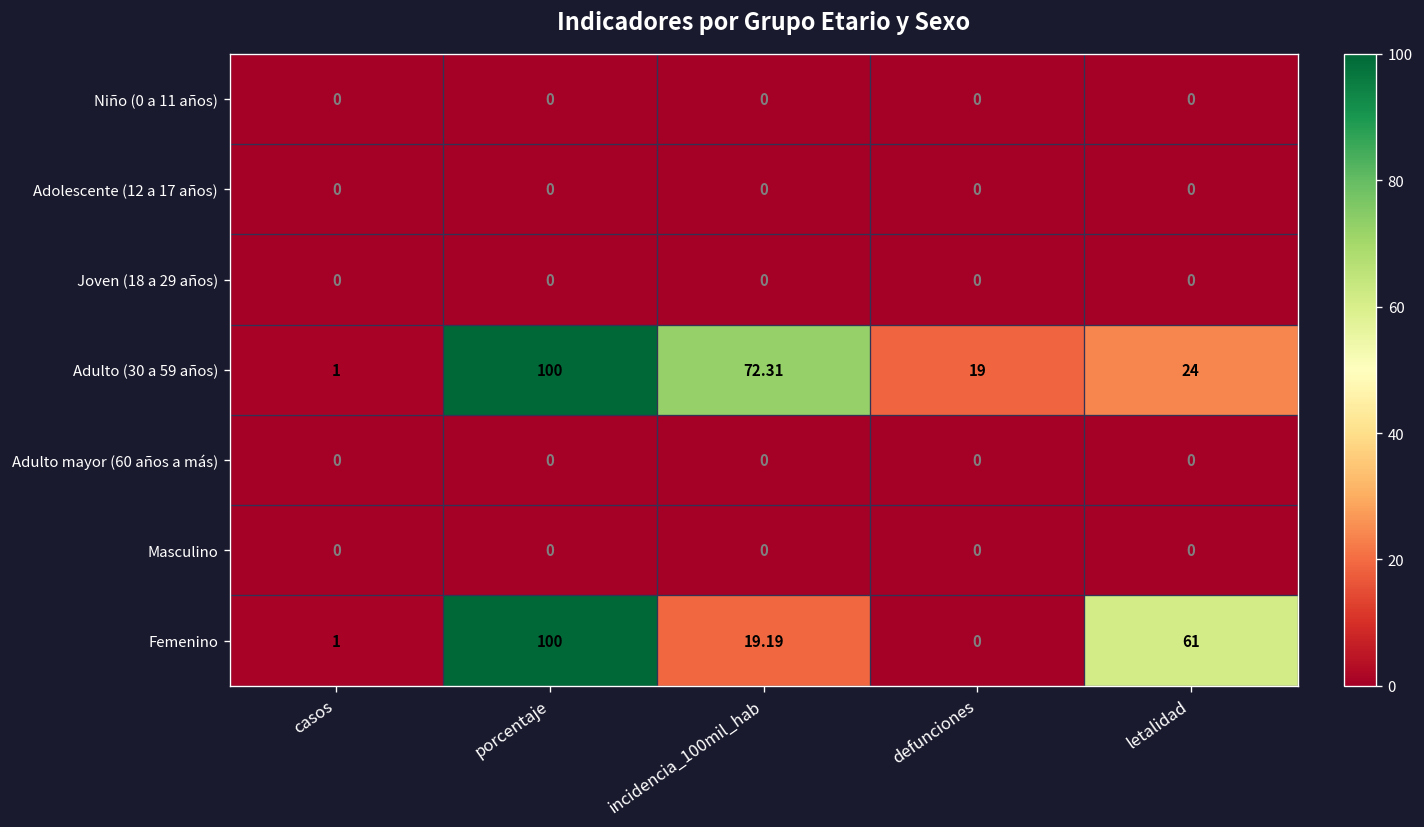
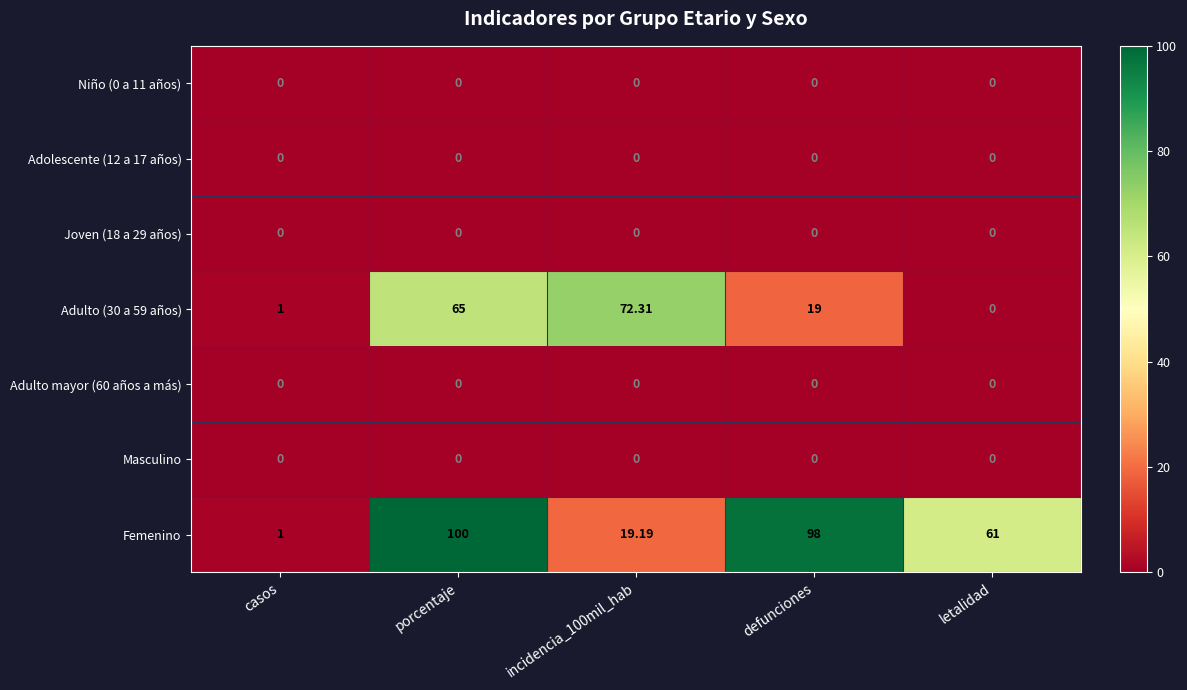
Adulto (30 a 59 años), porcentaje: 100 -> 65
Adulto (30 a 59 años), letalidad: 24 -> 0
Femenino, defunciones: 0 -> 98
